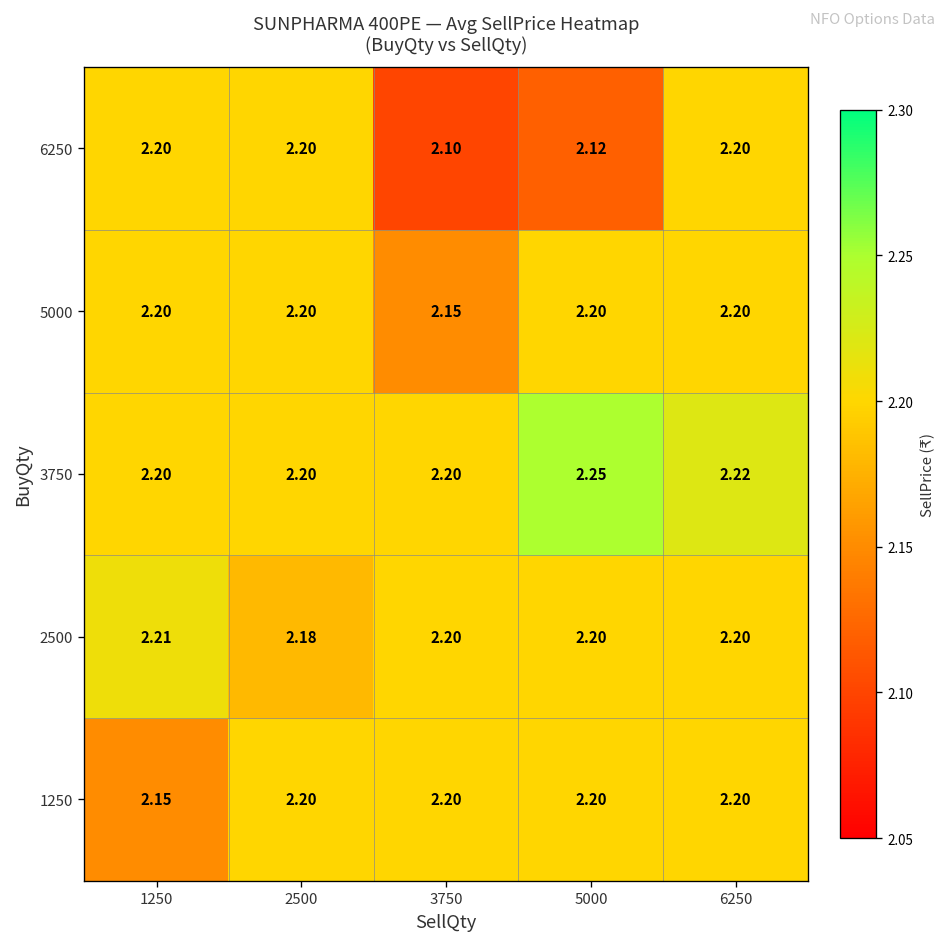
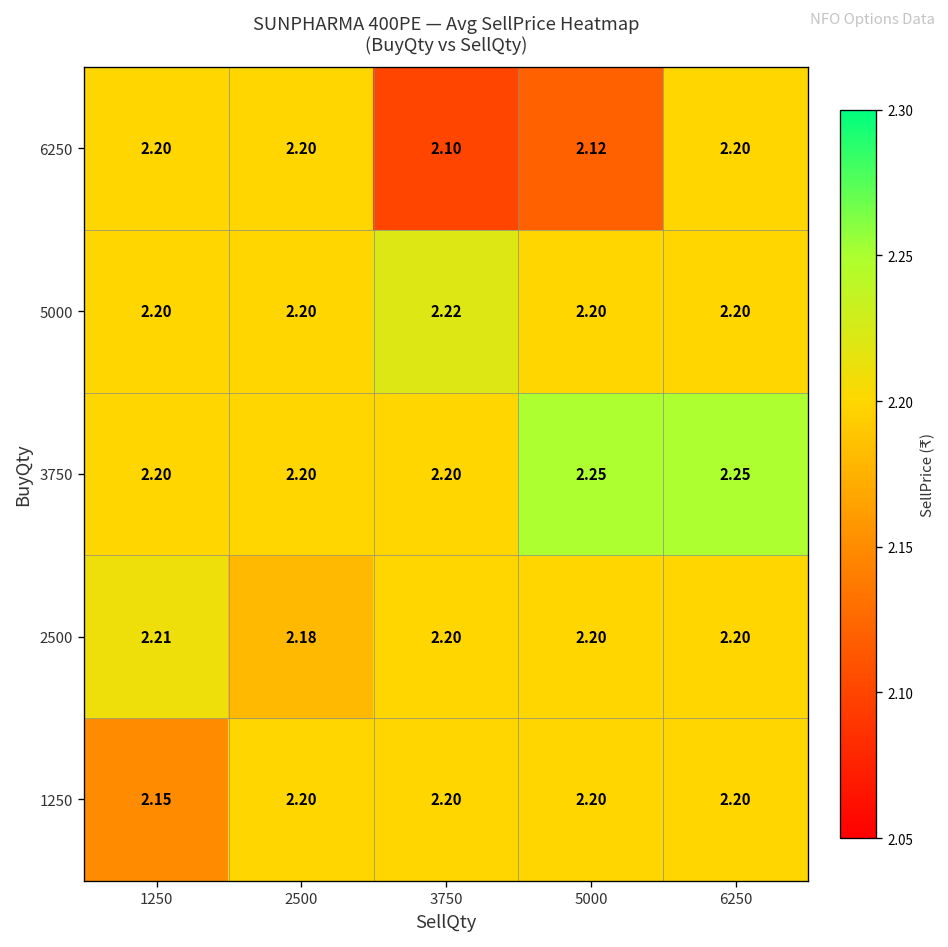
5000, 3750: 2.15 -> 2.22
3750, 6250: 2.22 -> 2.25
